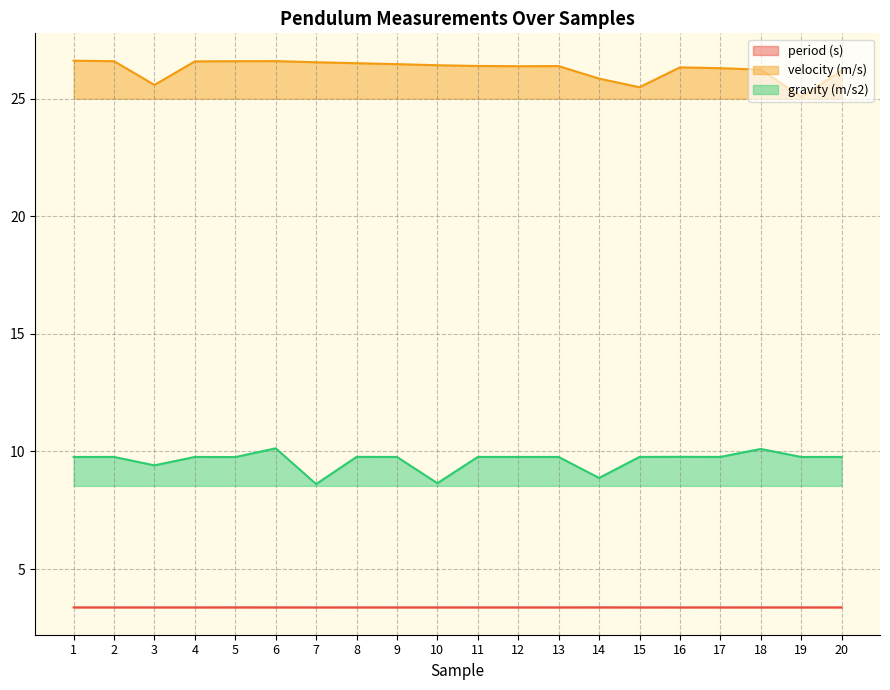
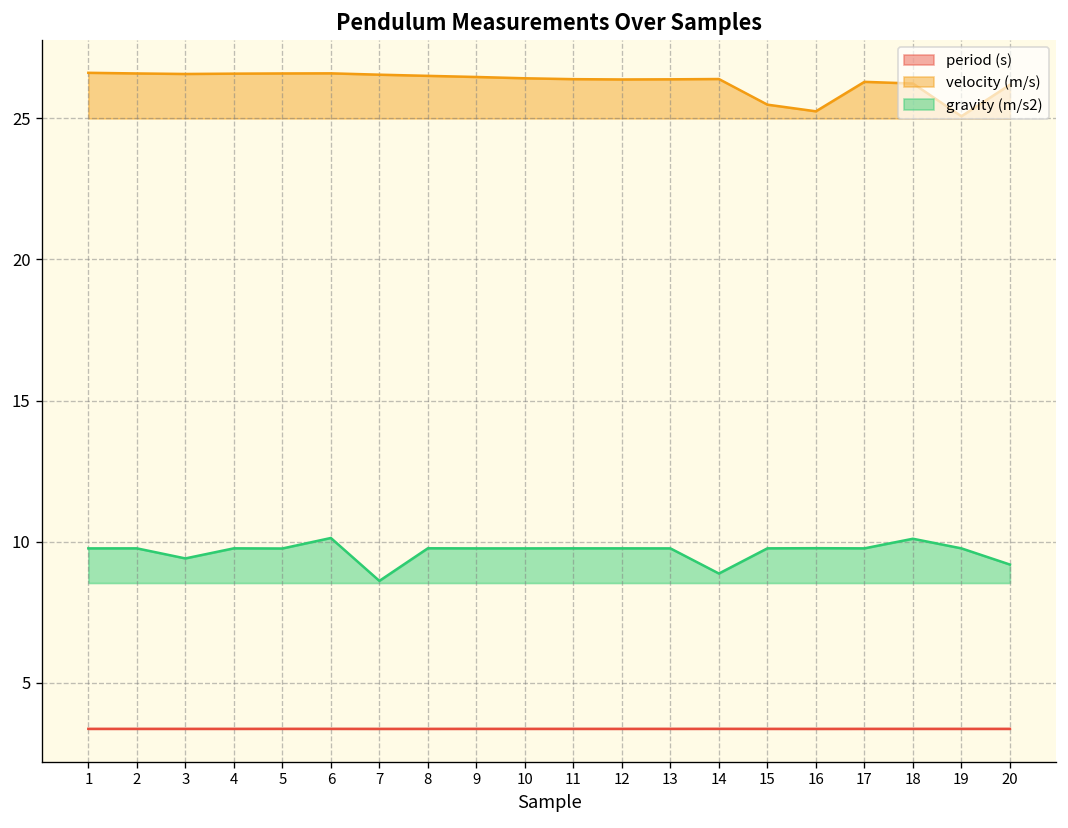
velocity (m/s), 3: 25.6 -> 26.6
gravity (m/s2), 10: 8.7 -> 9.8
velocity (m/s), 14: 25.8 -> 26.4
velocity (m/s), 16: 26.3 -> 25.2
gravity (m/s2), 20: 9.8 -> 9.2
